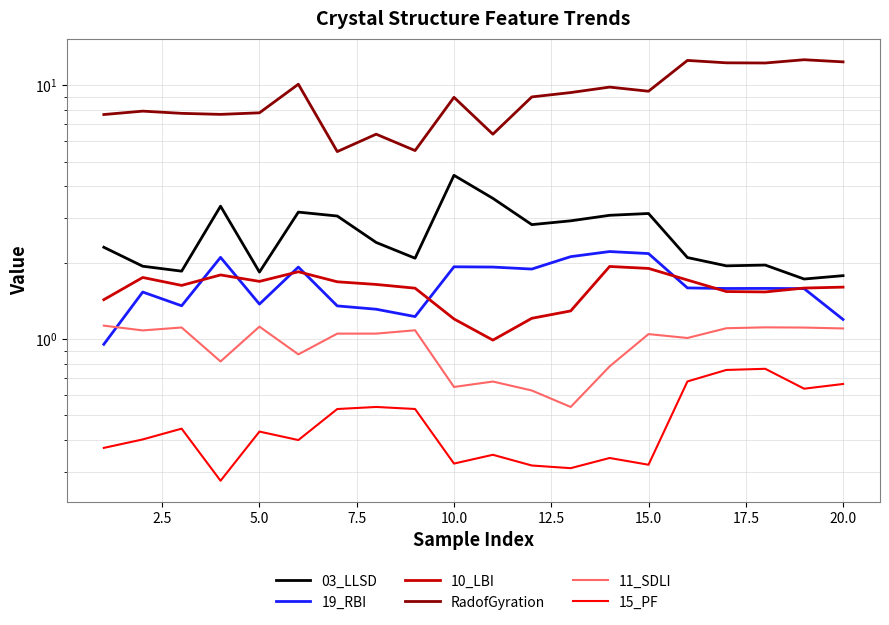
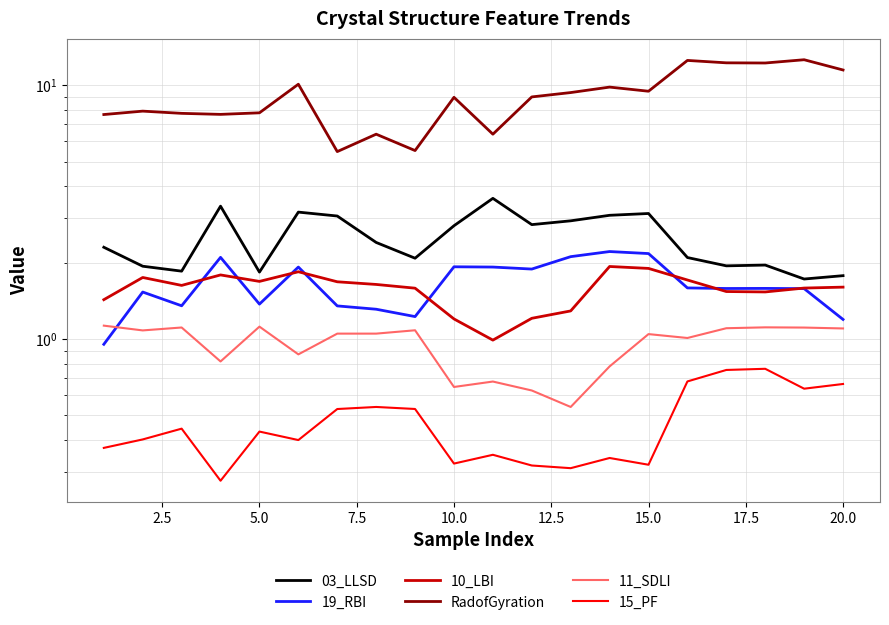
03_LLSD, 10.0: 4.4 -> 2.8
RadofGyration, 20.0: 12 -> 11
